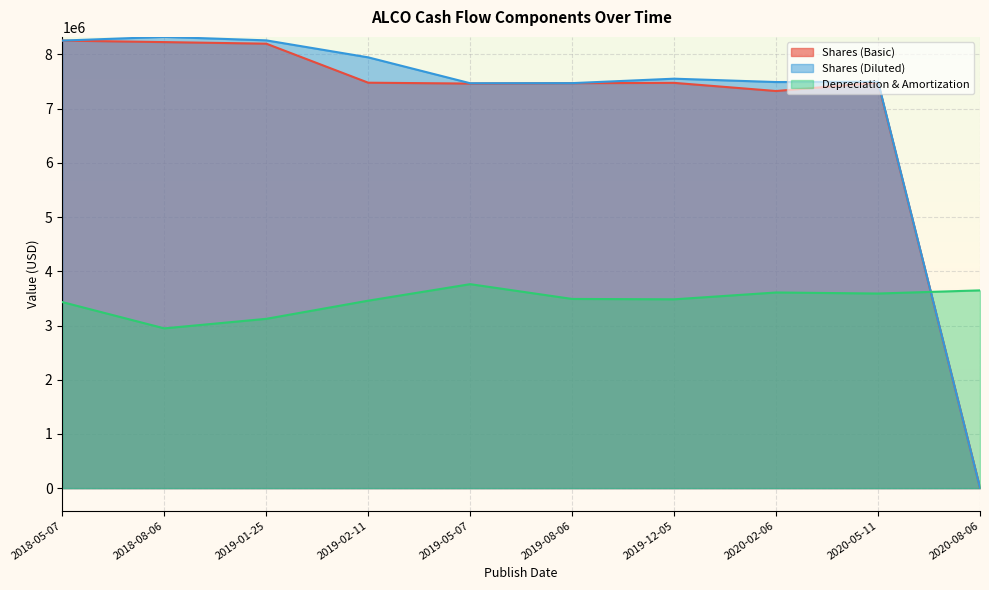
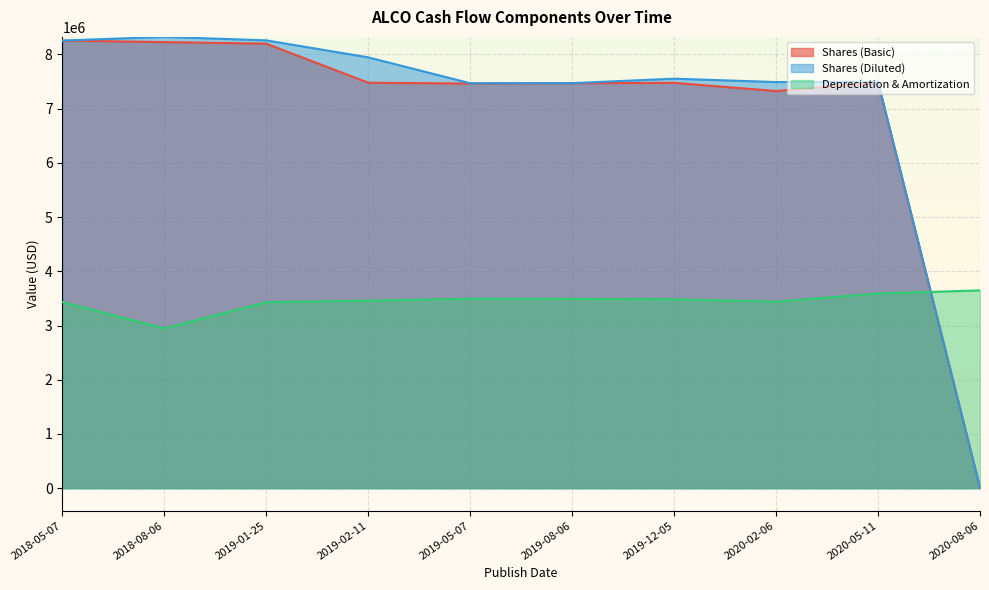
Depreciation & Amortization, 2019-01-25: 3100000 -> 3400000
Depreciation & Amortization, 2019-05-07: 3800000 -> 3500000
Depreciation & Amortization, 2020-02-06: 3600000 -> 3400000
